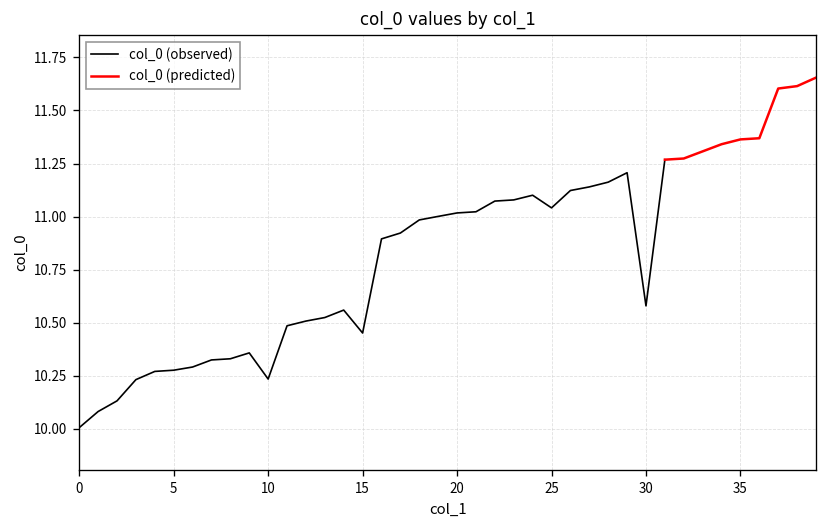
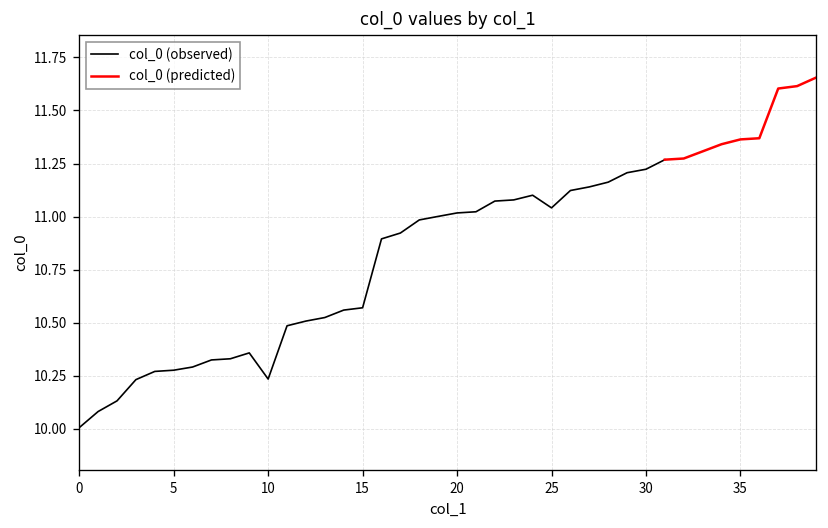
col_0 (observed), 15: 10.45 -> 10.57
col_0 (observed), 30: 10.58 -> 11.22
